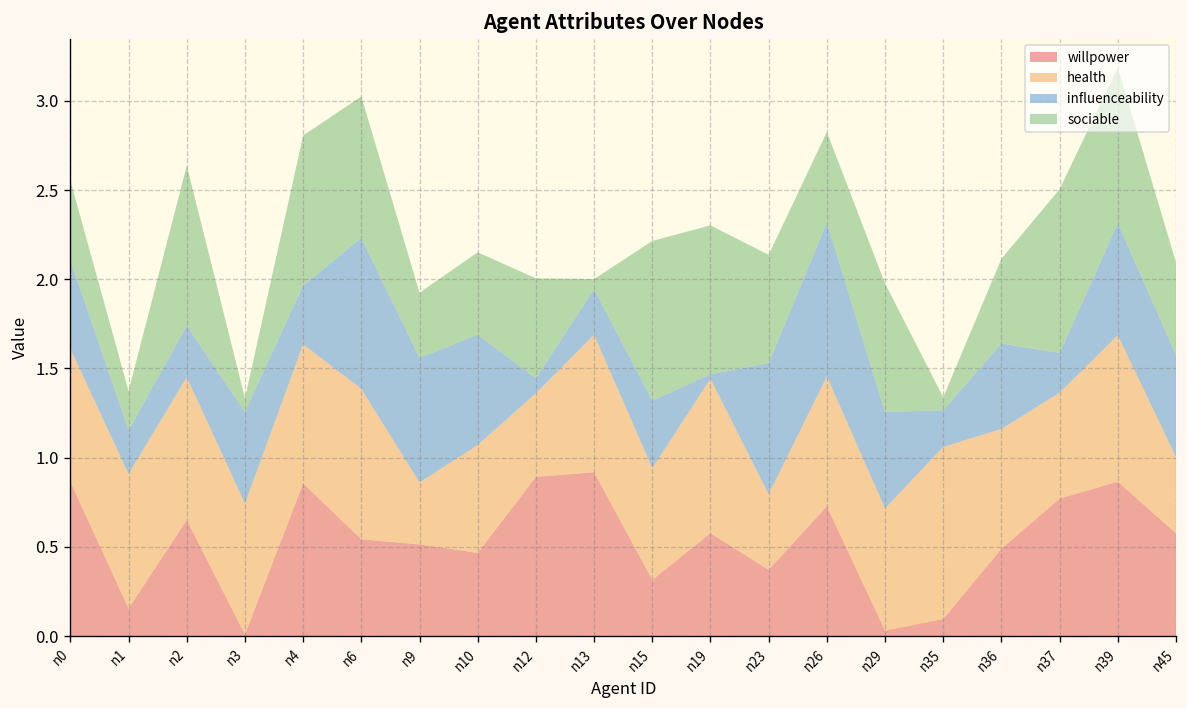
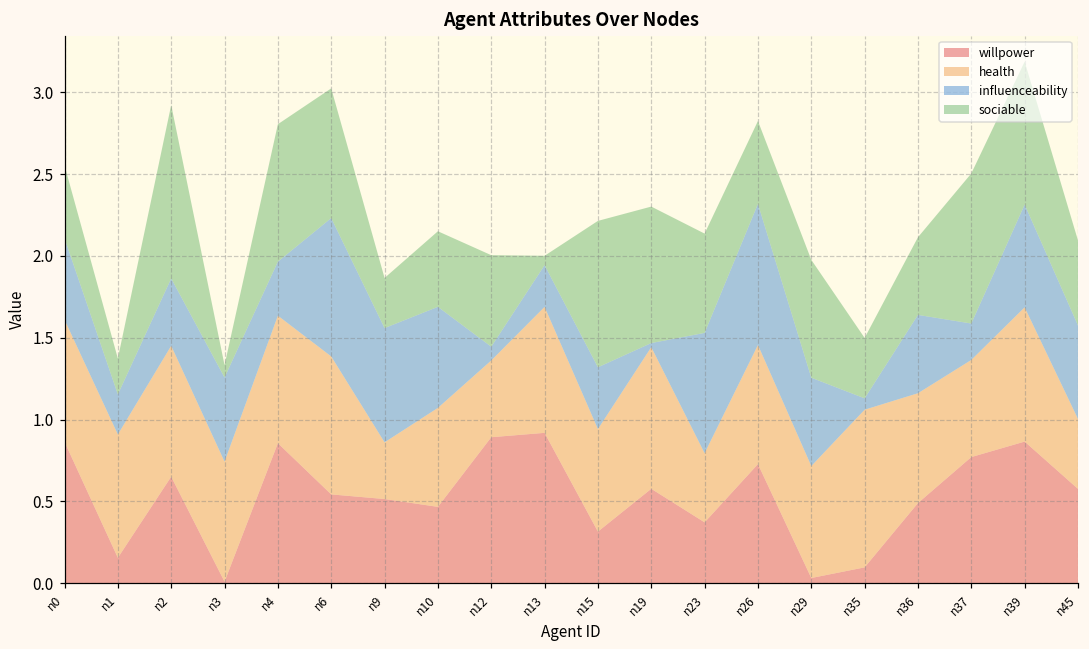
influenceability, n2: 0.29 -> 0.41
sociable, n2: 0.90 -> 1.06
sociable, n9: 0.37 -> 0.31
influenceability, n35: 0.21 -> 0.07
sociable, n35: 0.07 -> 0.37
